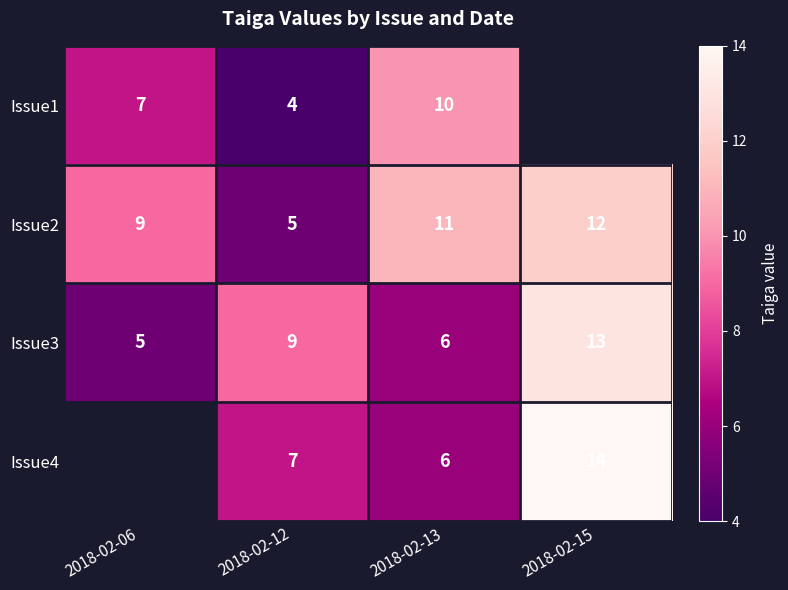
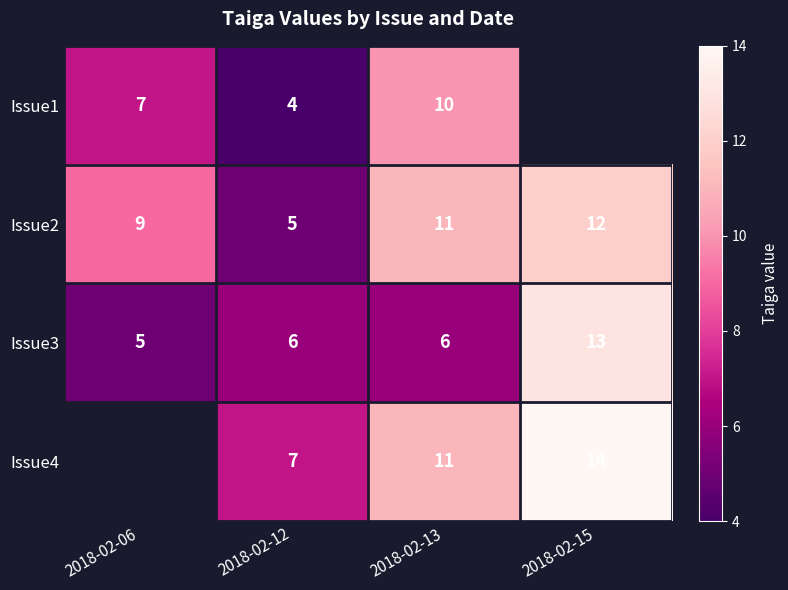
Issue3, 2018-02-12: 9 -> 6
Issue4, 2018-02-13: 6 -> 11
